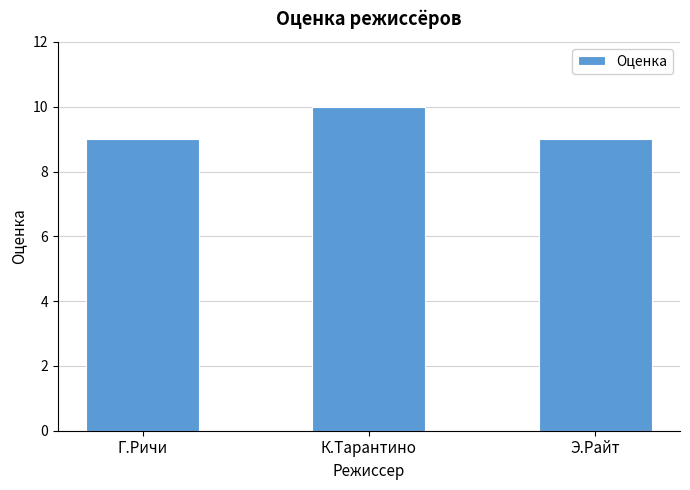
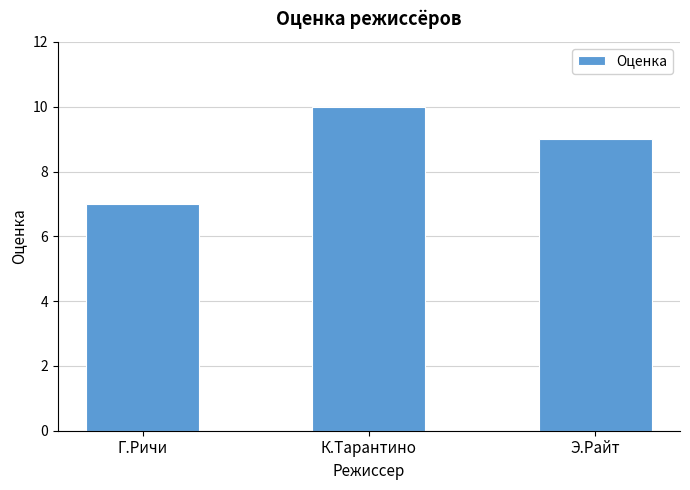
Г.Ричи: 9 -> 7
